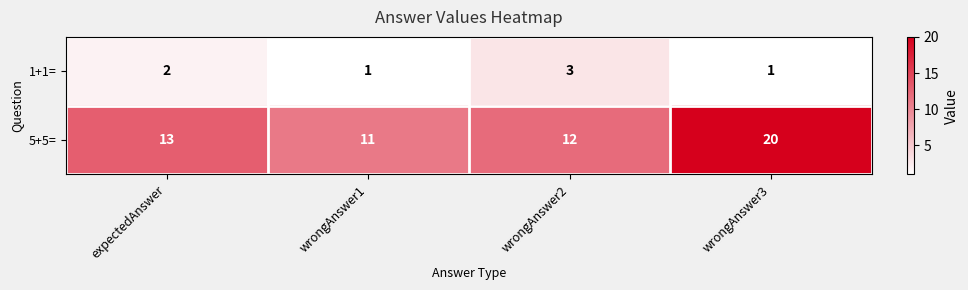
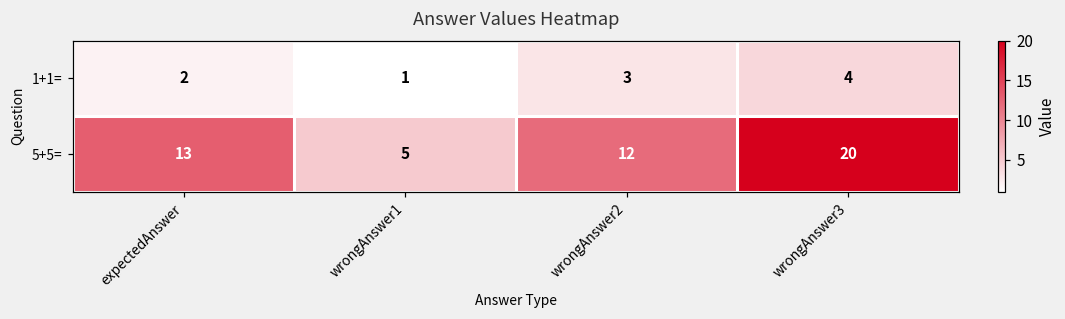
1+1=, wrongAnswer3: 1 -> 4
5+5=, wrongAnswer1: 11 -> 5
